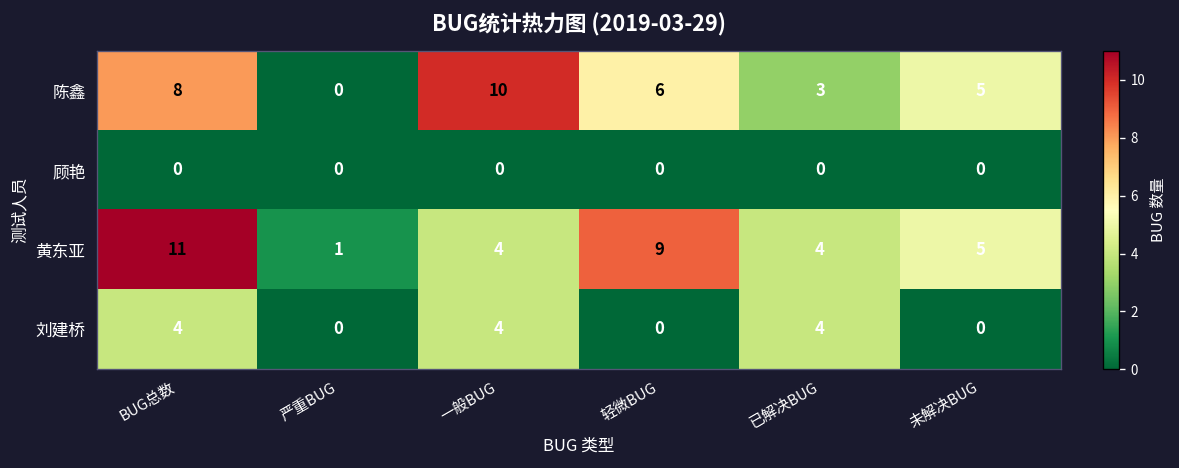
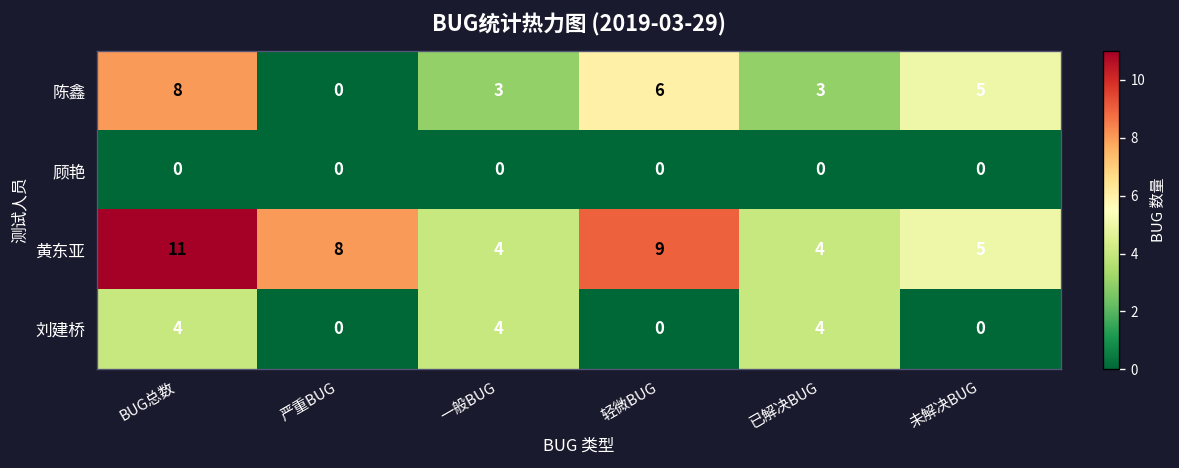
陈鑫, 一般BUG: 10 -> 3
黄东亚, 严重BUG: 1 -> 8
